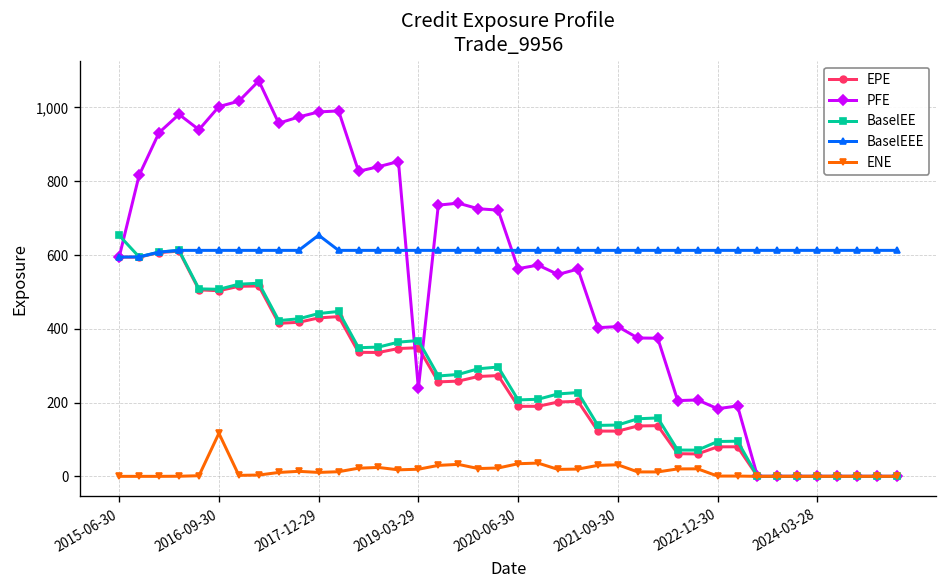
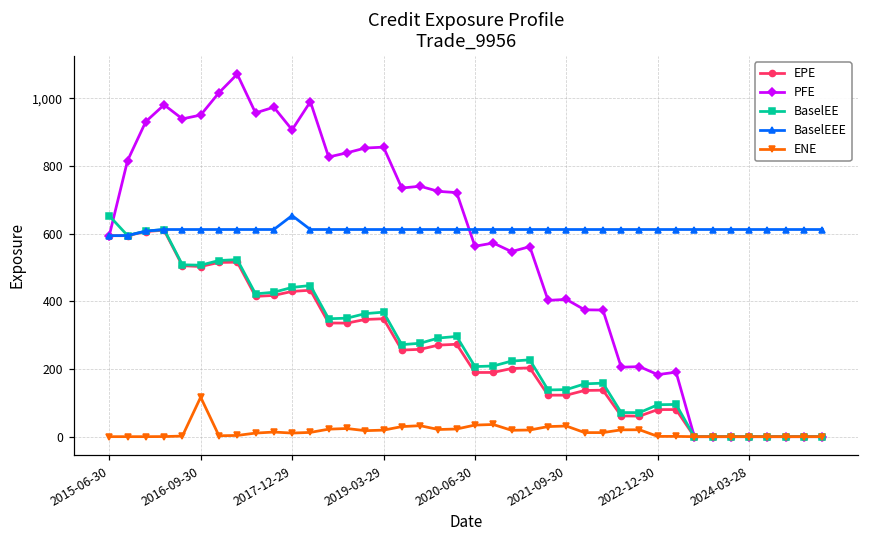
PFE, 2016-09-30: 1,000 -> 950
PFE, 2017-12-29: 990 -> 910
PFE, 2019-03-29: 240 -> 860
